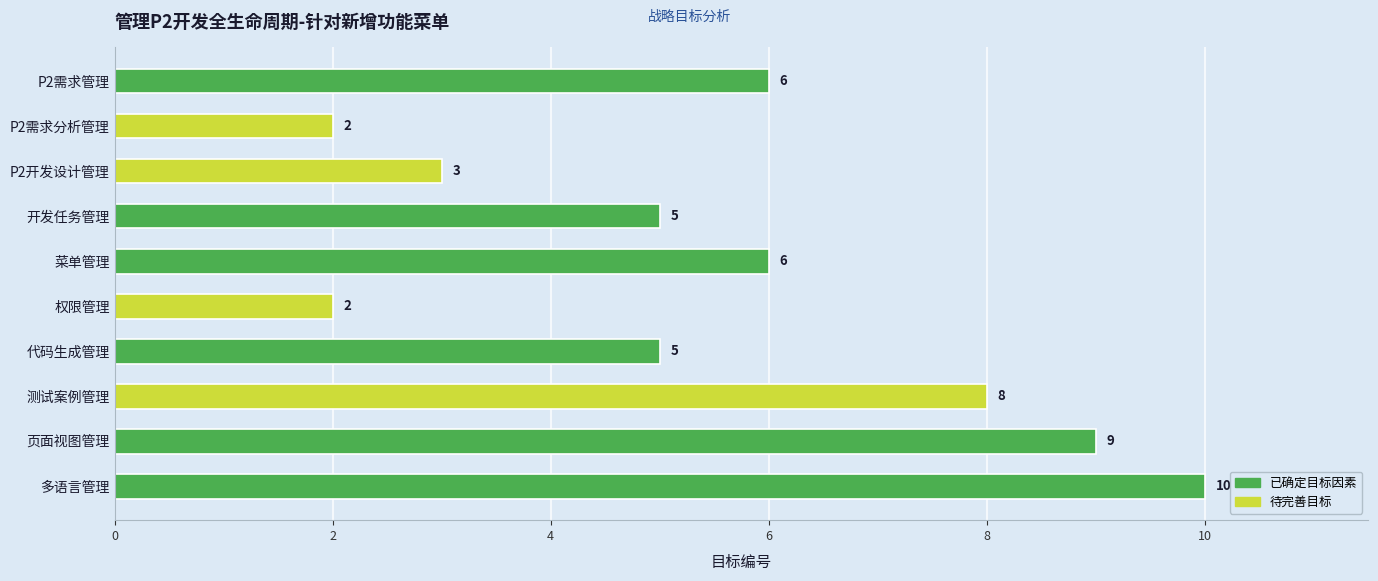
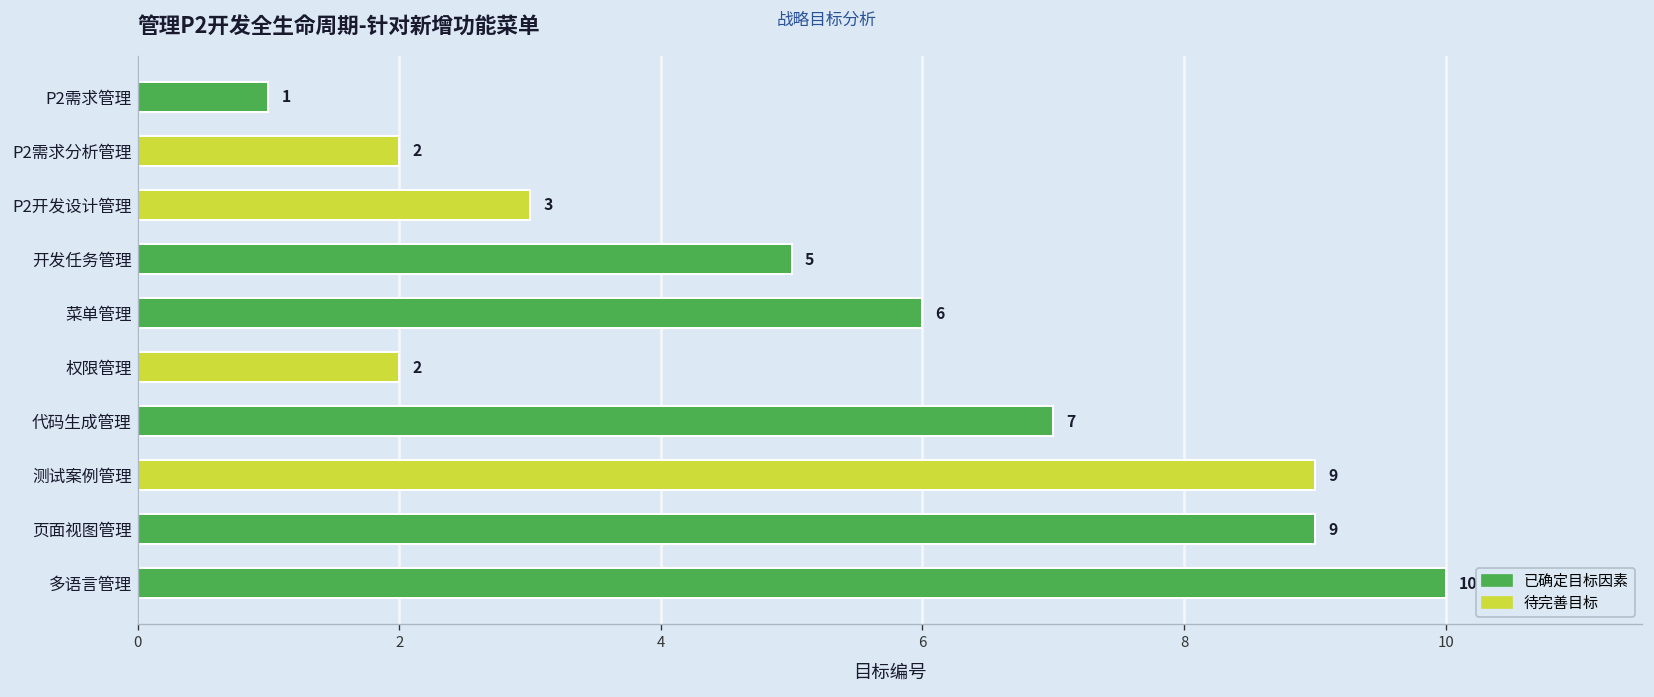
P2需求管理: 6 -> 1
代码生成管理: 5 -> 7
测试案例管理: 8 -> 9
